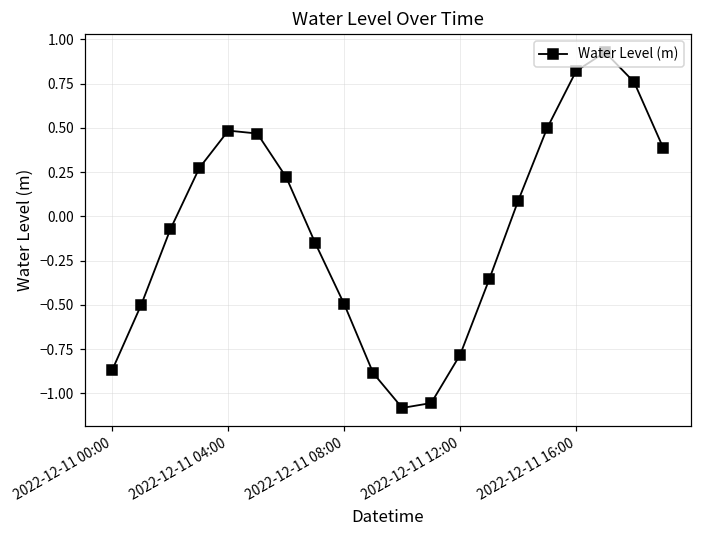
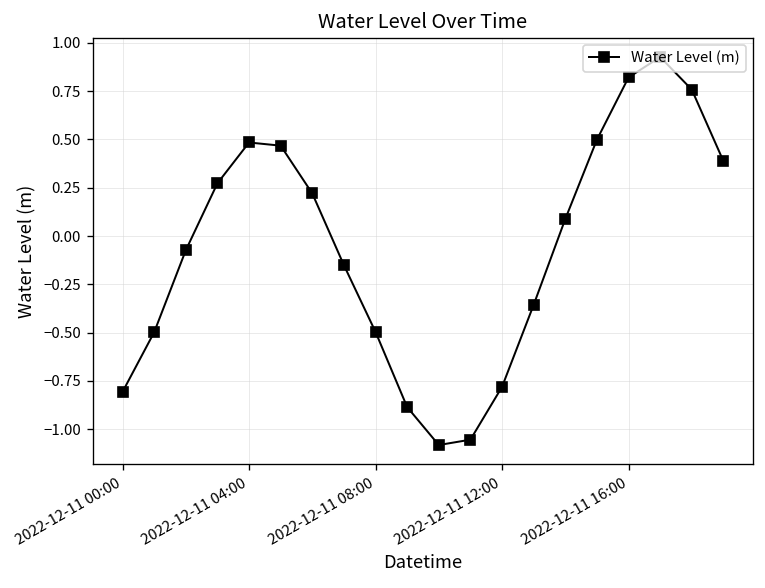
2022-12-11 00:00: -0.87 -> -0.81
